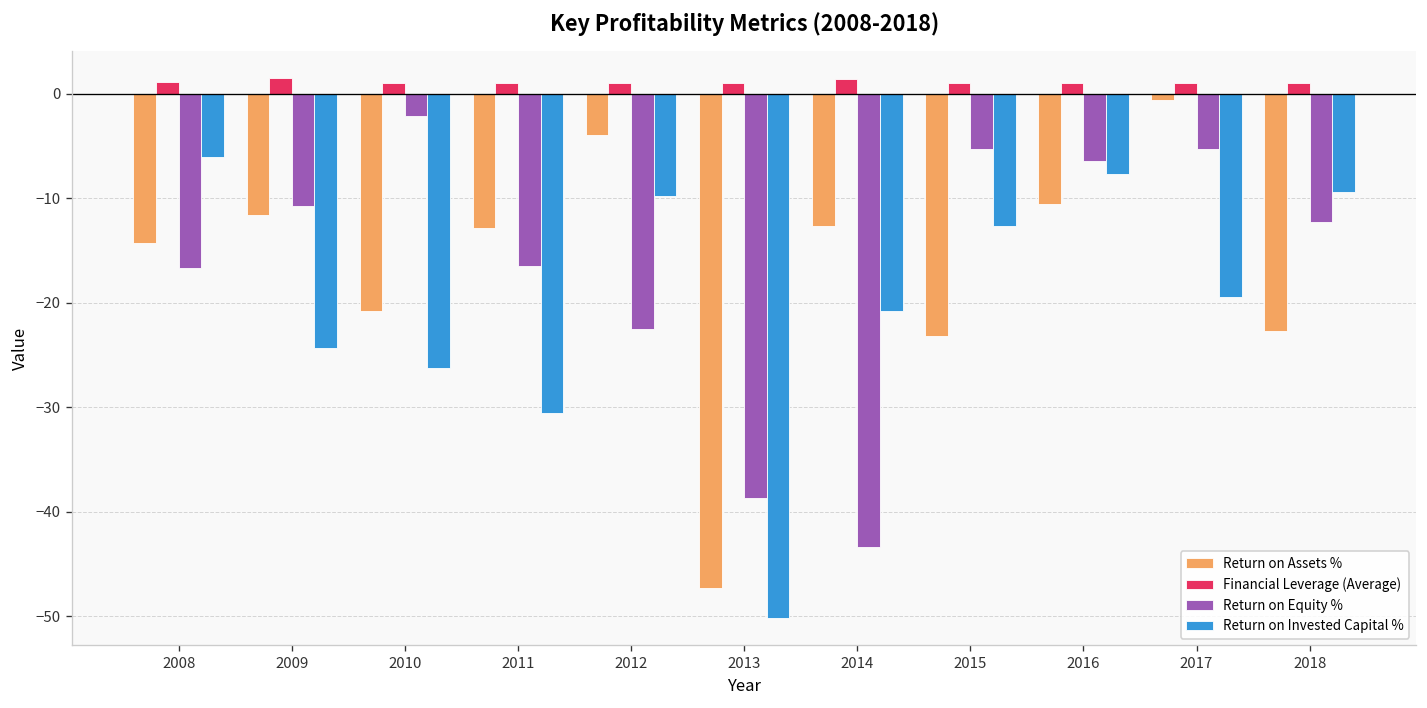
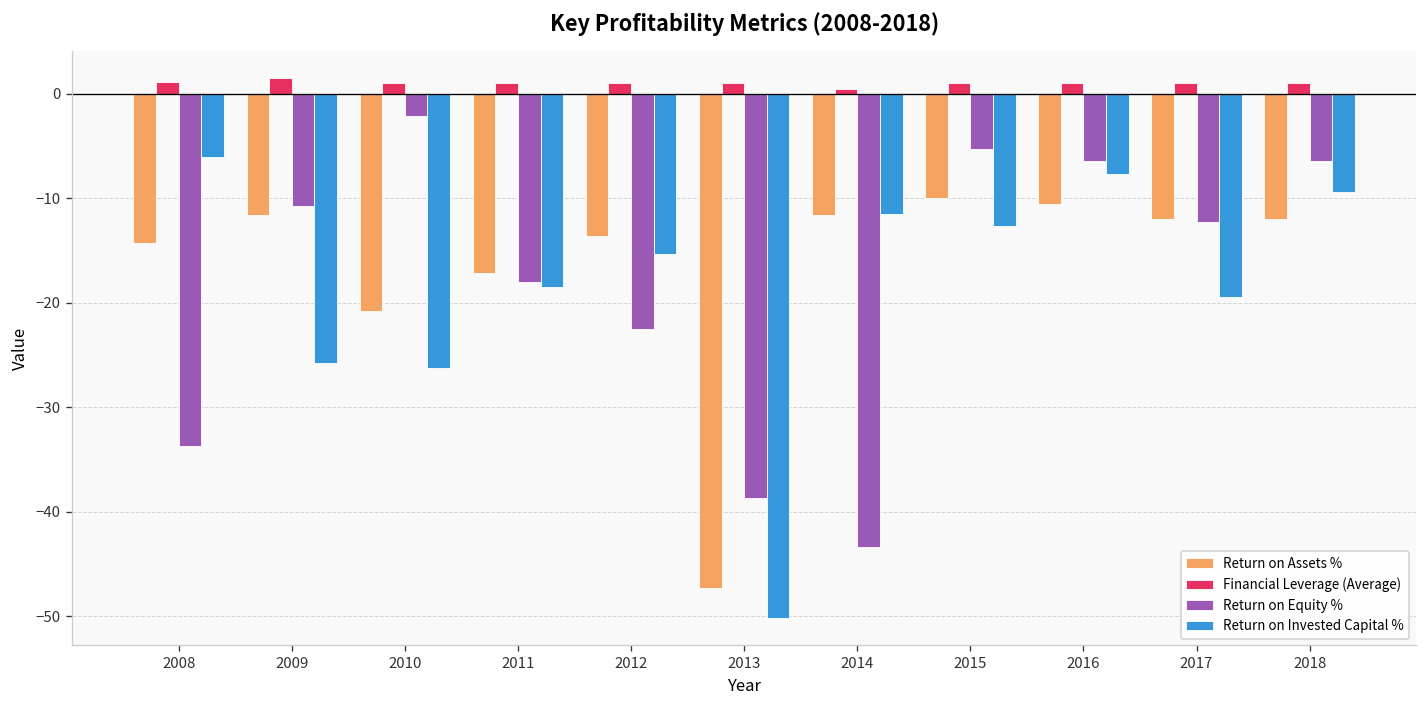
Return on Equity %, 2008: -17 -> -34
Return on Invested Capital %, 2009: -24 -> -26
Return on Assets %, 2011: -13 -> -17
Return on Equity %, 2011: -17 -> -18
Return on Invested Capital %, 2011: -31 -> -19
Return on Assets %, 2012: -4 -> -14
Return on Invested Capital %, 2012: -10 -> -15
Return on Assets %, 2014: -13 -> -12
Financial Leverage (Average), 2014: 1 -> 0
Return on Invested Capital %, 2014: -21 -> -12
Return on Assets %, 2015: -23 -> -10
Return on Assets %, 2017: -1 -> -12
Return on Equity %, 2017: -5 -> -12
Return on Assets %, 2018: -23 -> -12
Return on Equity %, 2018: -12 -> -6
